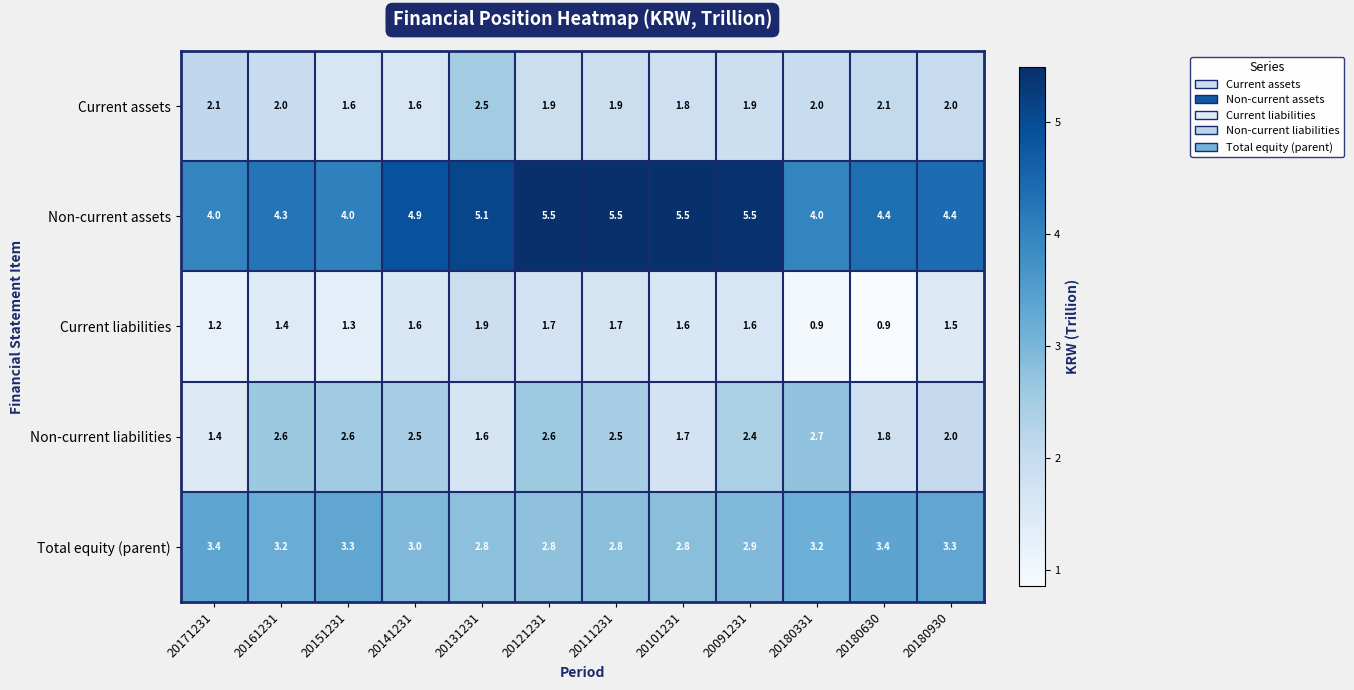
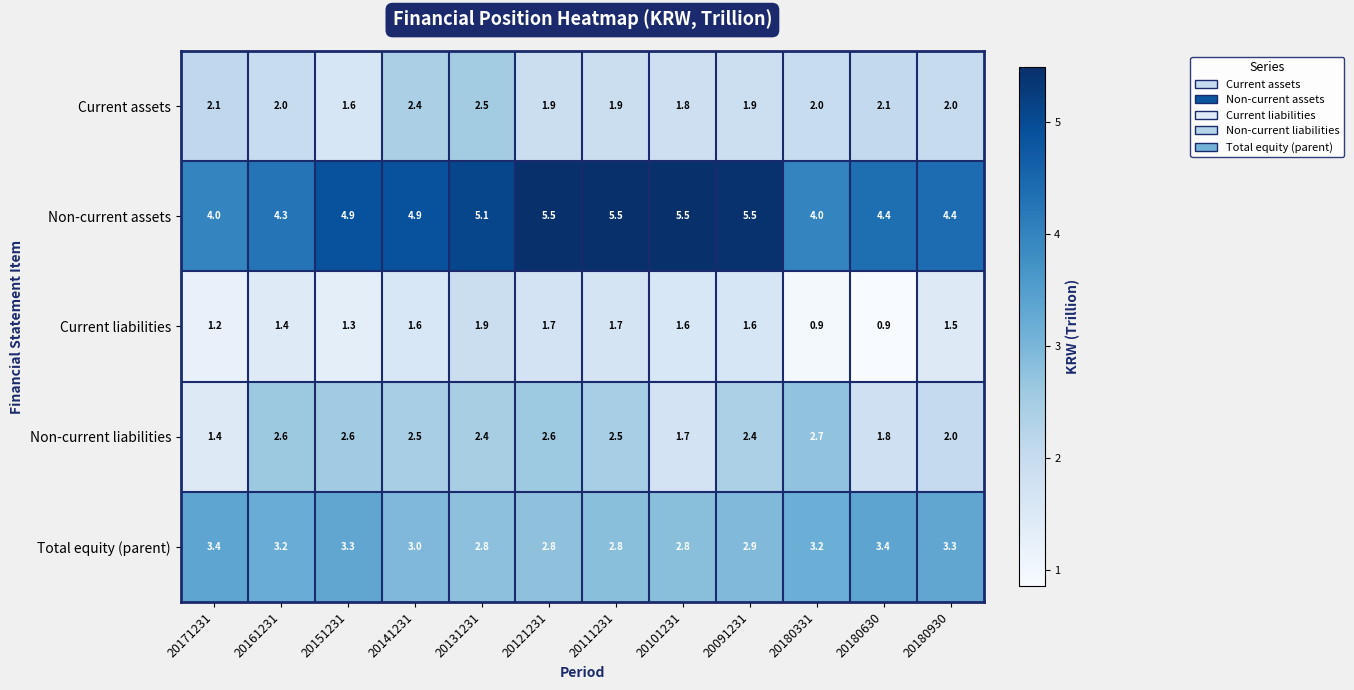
Current assets, 20141231: 1.6 -> 2.4
Non-current assets, 20151231: 4.0 -> 4.9
Non-current liabilities, 20131231: 1.6 -> 2.4
